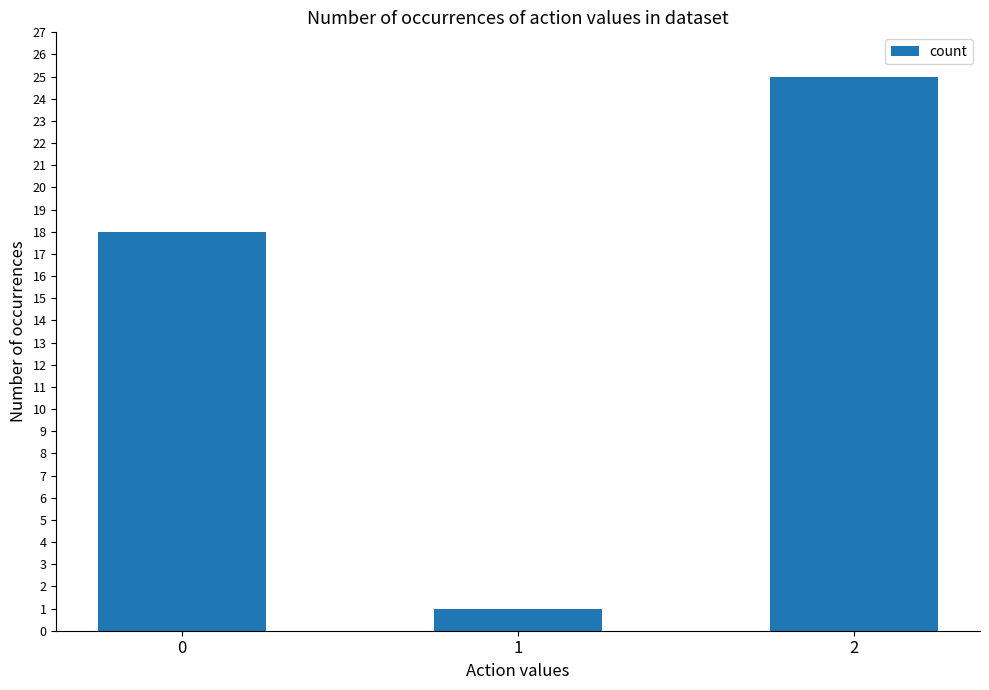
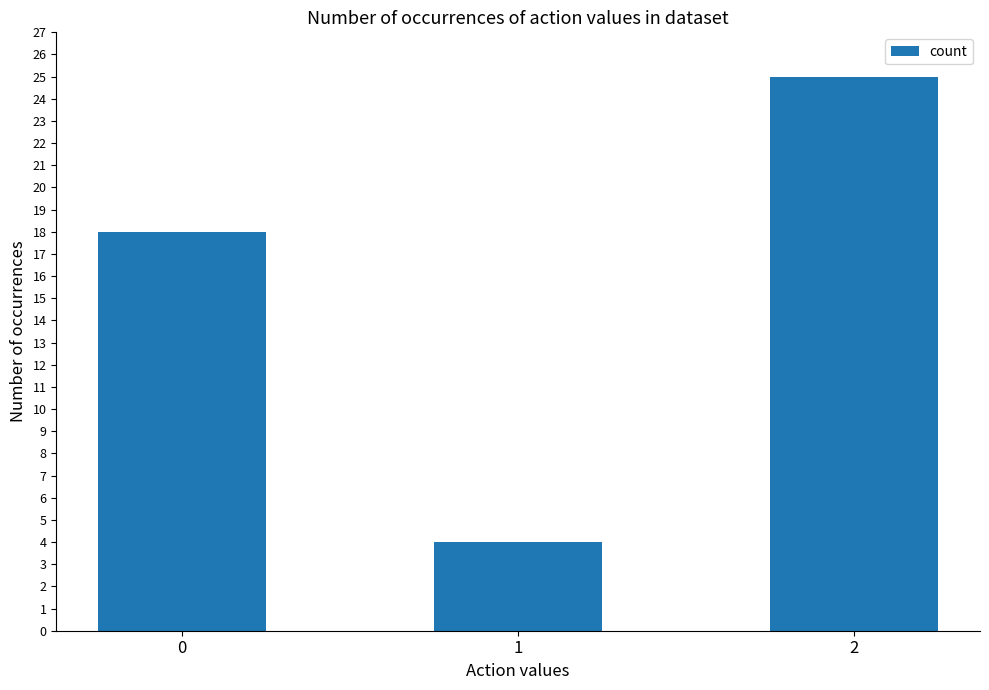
1: 1 -> 4
